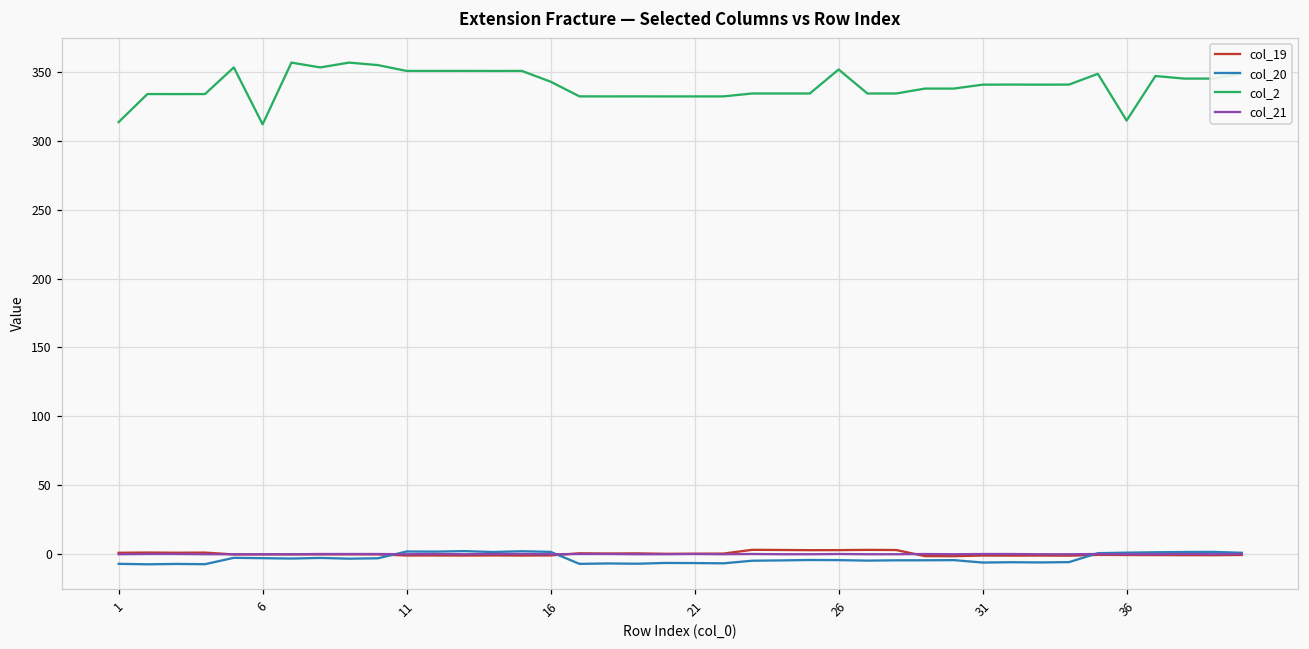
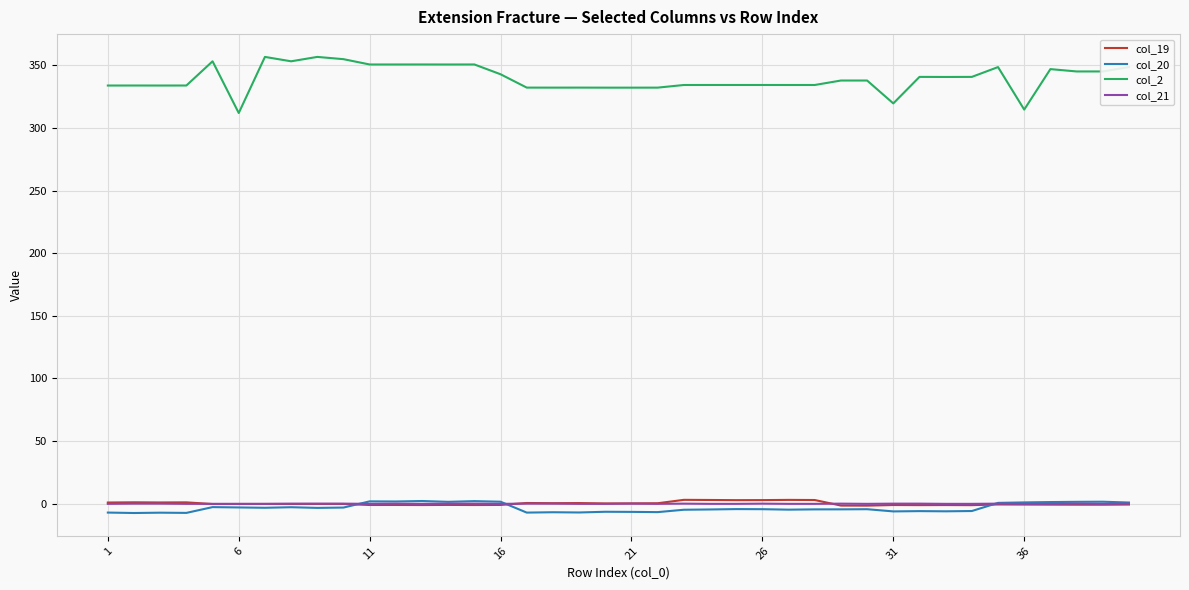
col_2, 1: 314 -> 334
col_2, 26: 352 -> 334
col_2, 31: 341 -> 320
